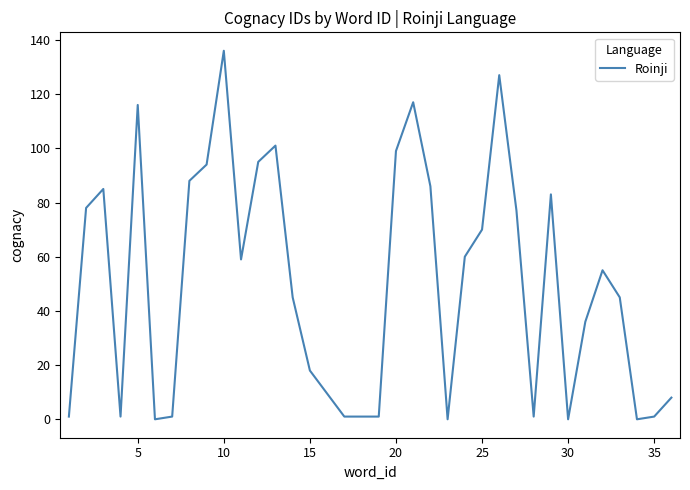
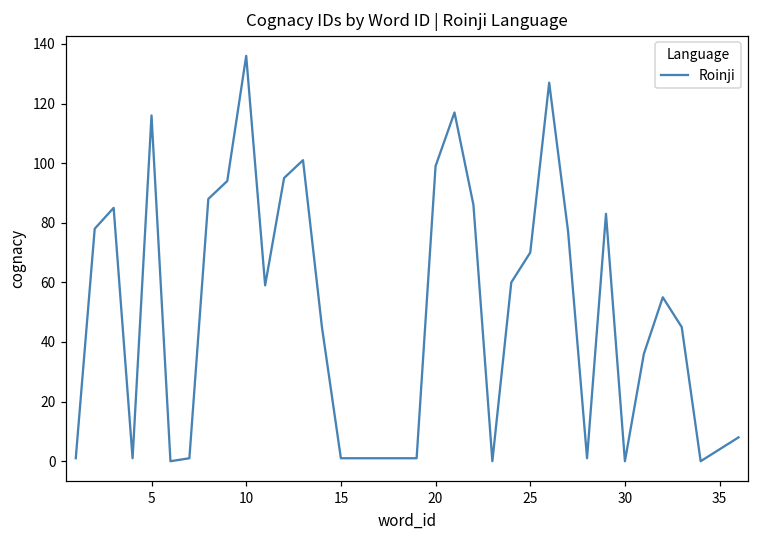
15: 18 -> 1
35: 1 -> 4
